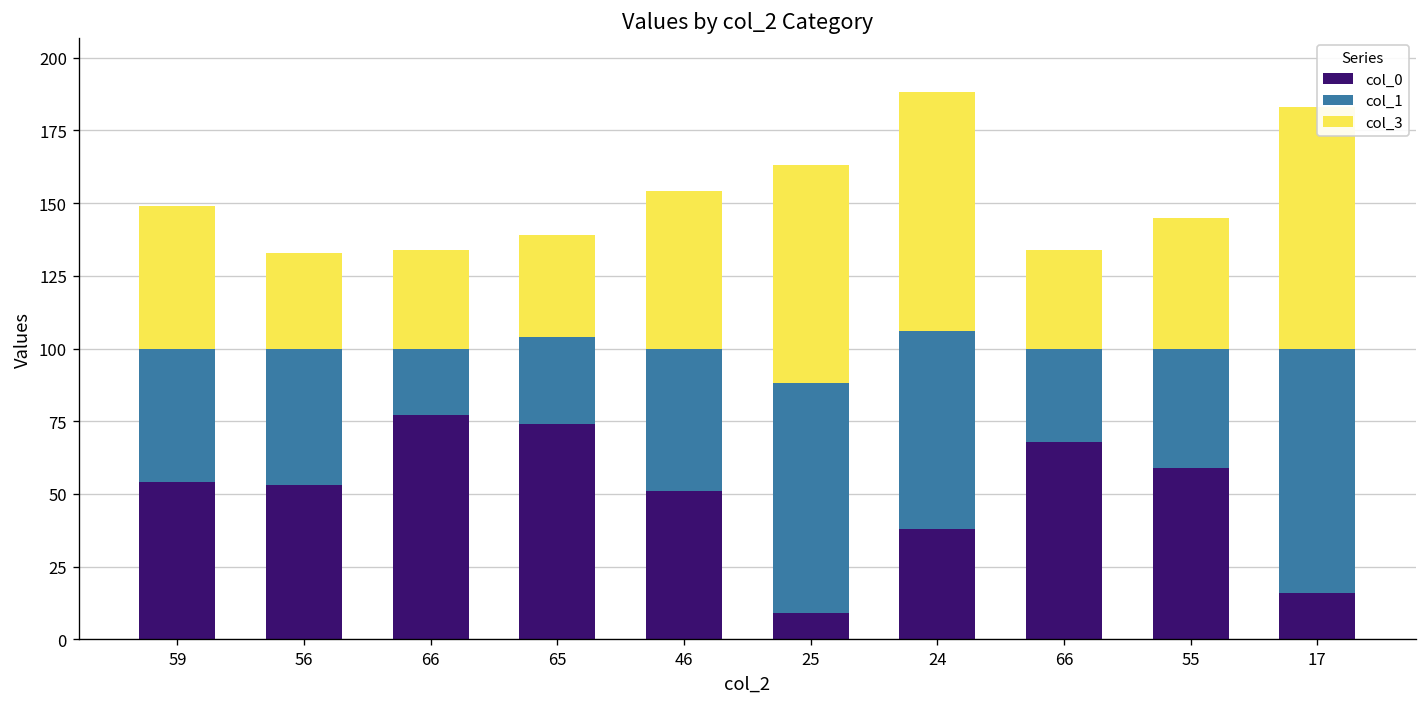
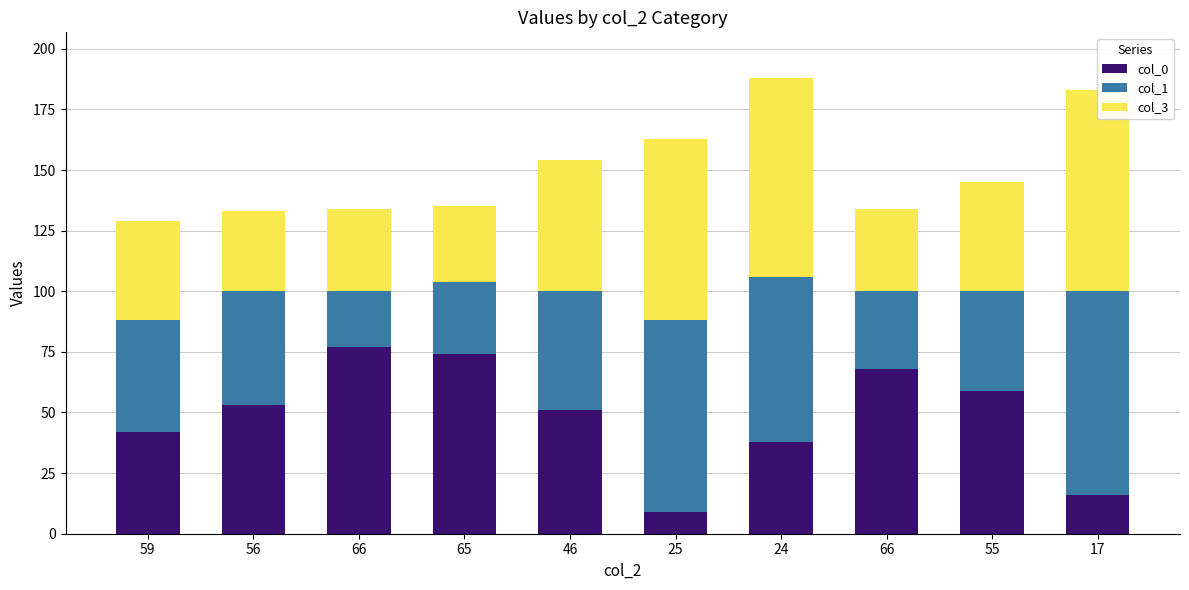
col_0, 59: 54 -> 42
col_3, 59: 49 -> 41
col_3, 65: 35 -> 31
